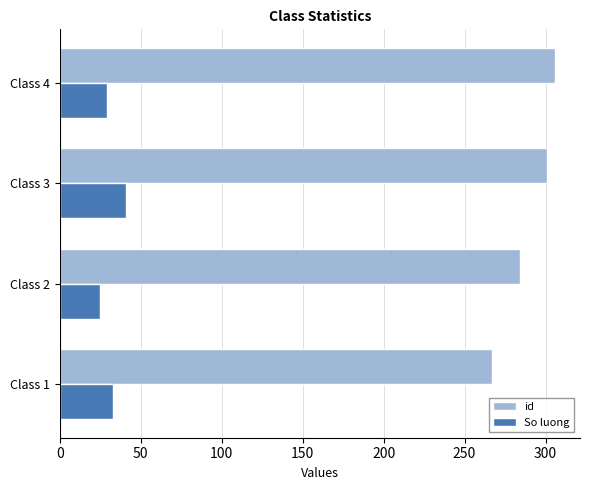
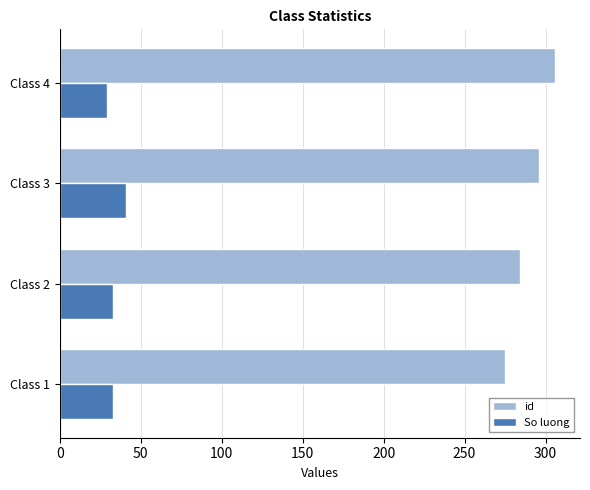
id, Class 3: 301 -> 296
So luong, Class 2: 25 -> 33
id, Class 1: 267 -> 275
